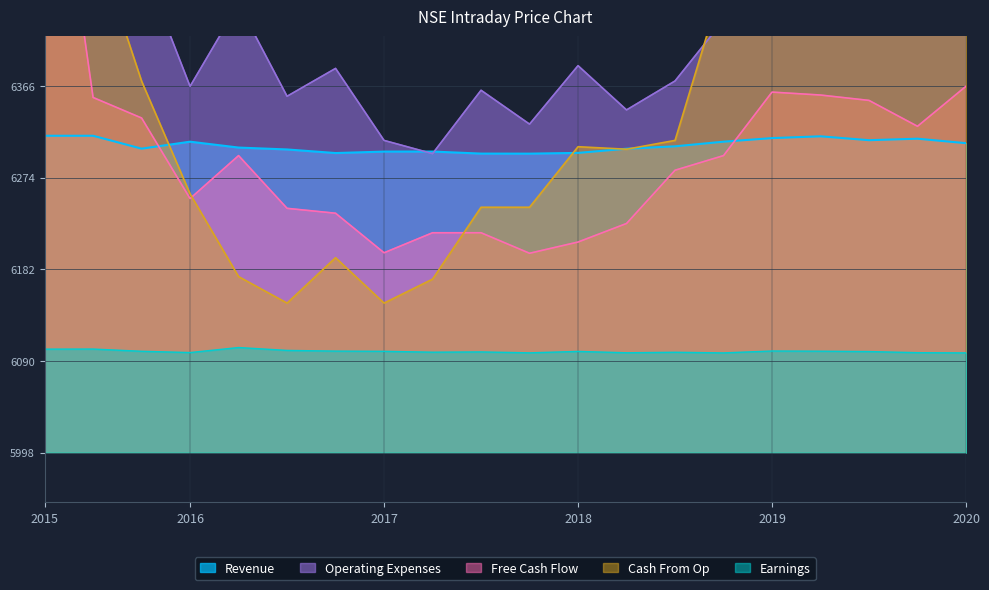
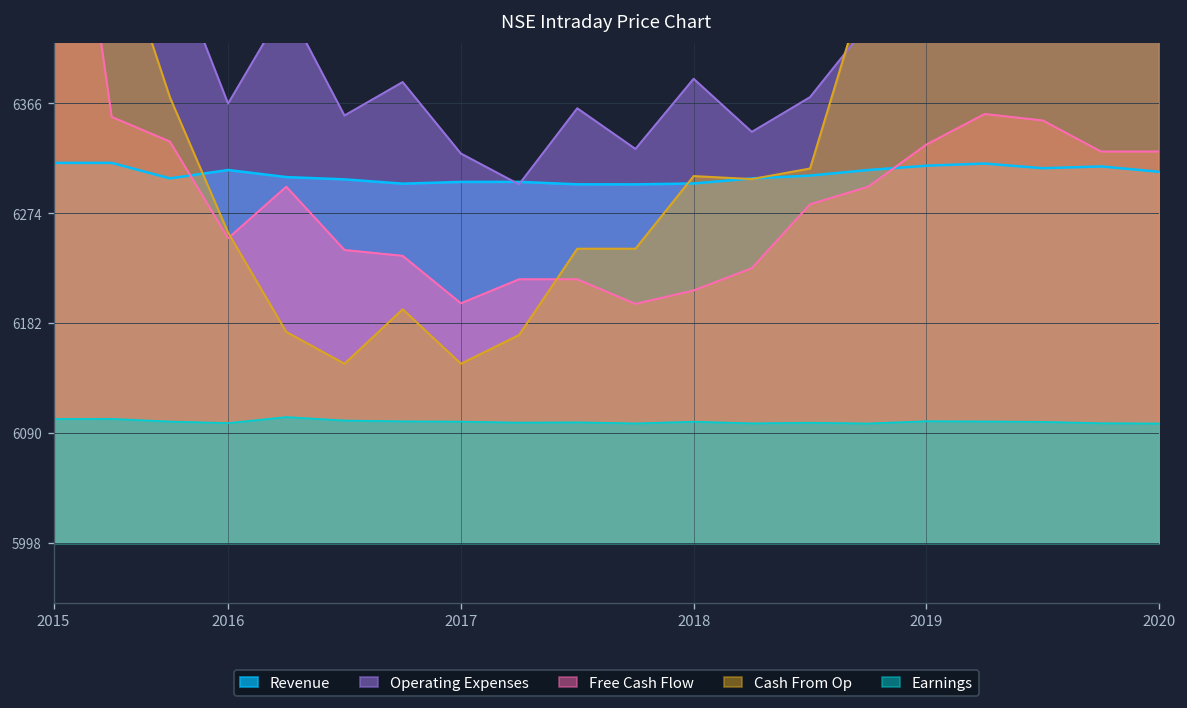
Operating Expenses, 2017: 6310 -> 6320
Free Cash Flow, 2019: 6360 -> 6330
Free Cash Flow, 2020: 6370 -> 6330
